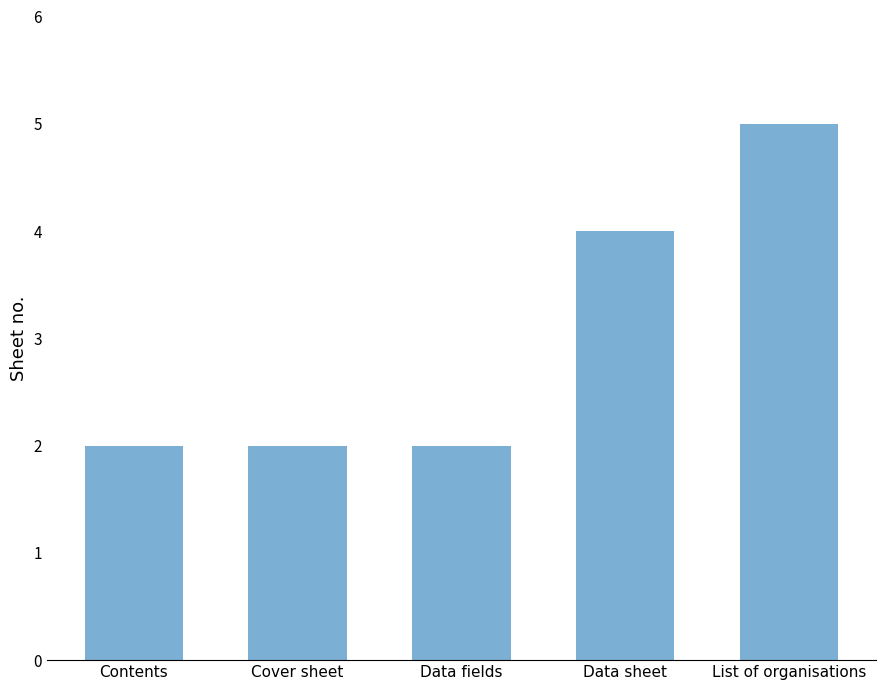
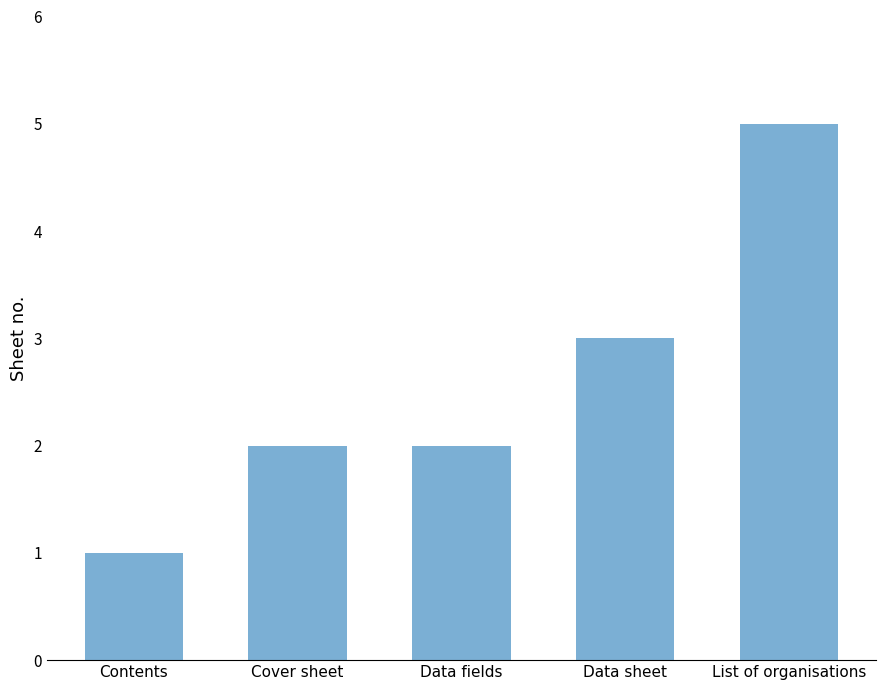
Contents: 2 -> 1
Data sheet: 4 -> 3
